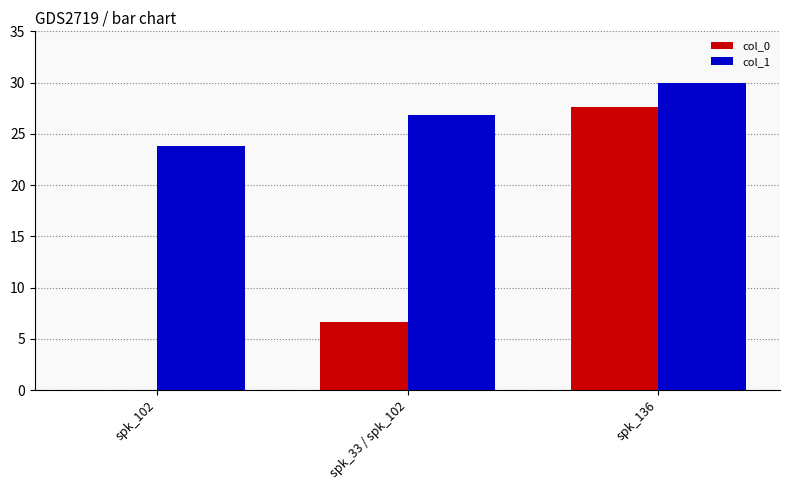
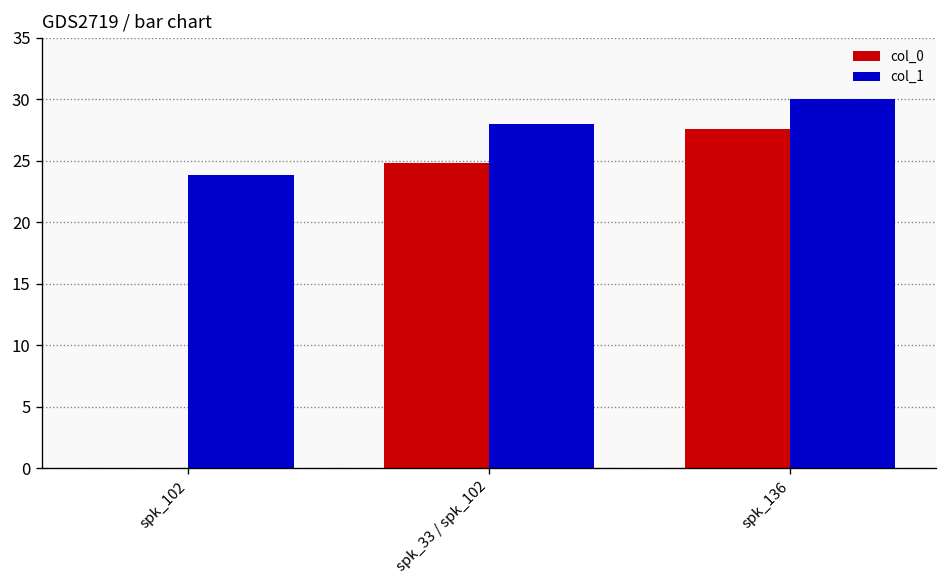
col_0, spk_33 / spk_102: 6.6 -> 24.8
col_1, spk_33 / spk_102: 26.8 -> 28.0
